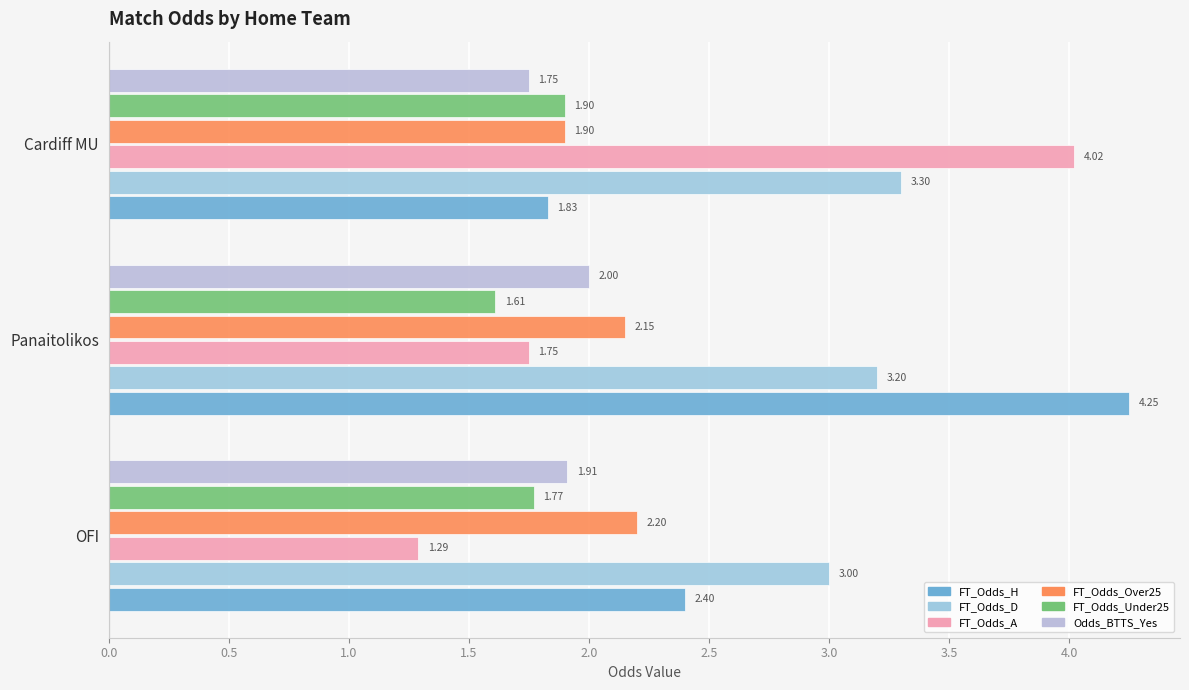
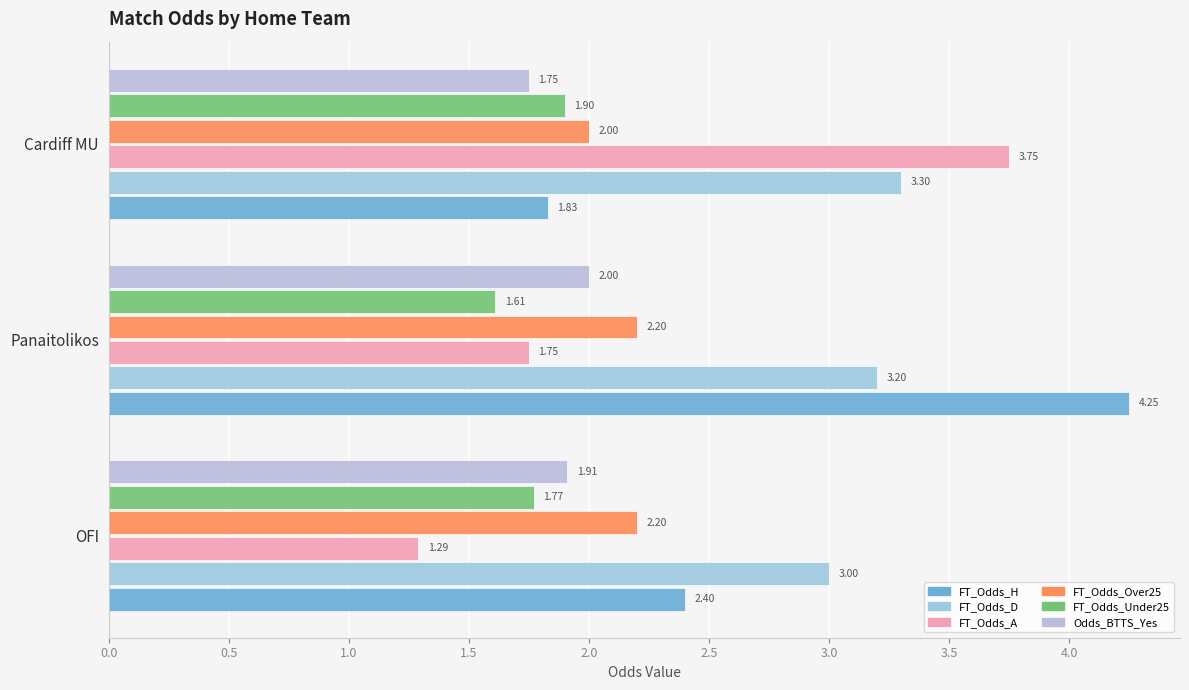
FT_Odds_Over25, Cardiff MU: 1.90 -> 2.00
FT_Odds_A, Cardiff MU: 4.02 -> 3.75
FT_Odds_Over25, Panaitolikos: 2.15 -> 2.20
